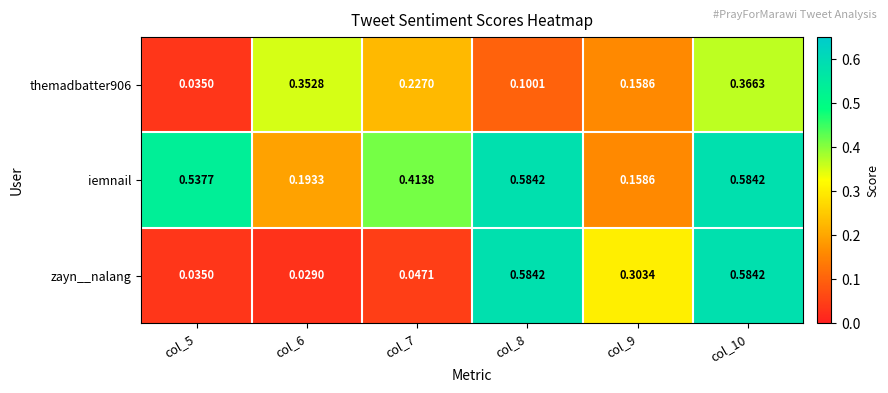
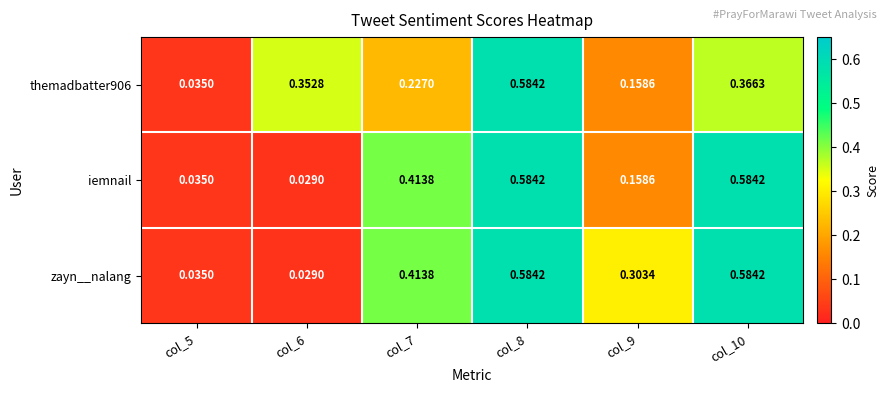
themadbatter906, col_8: 0.1001 -> 0.5842
iemnail, col_5: 0.5377 -> 0.0350
iemnail, col_6: 0.1933 -> 0.0290
zayn__nalang, col_7: 0.0471 -> 0.4138
